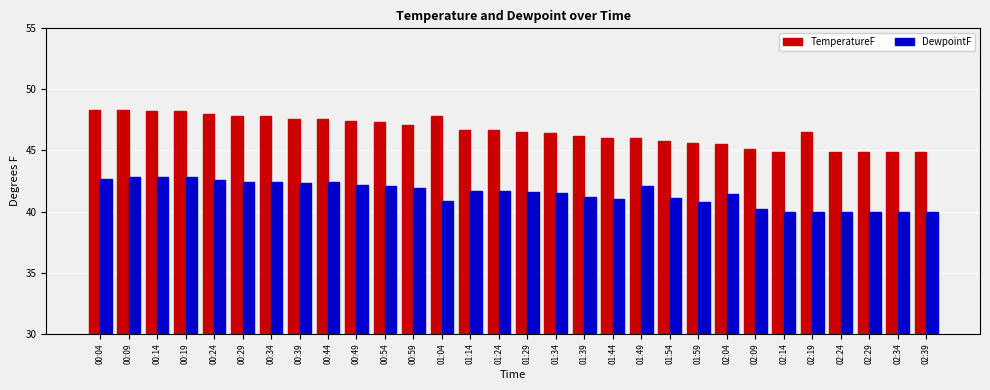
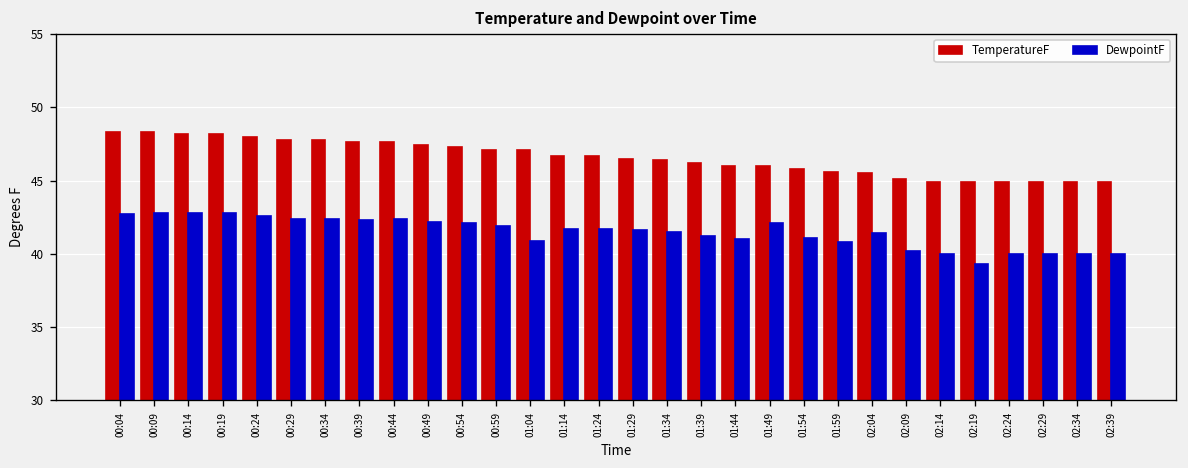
TemperatureF, 01:04: 47.8 -> 47.1
TemperatureF, 02:19: 46.5 -> 44.9
DewpointF, 02:19: 40.0 -> 39.3
